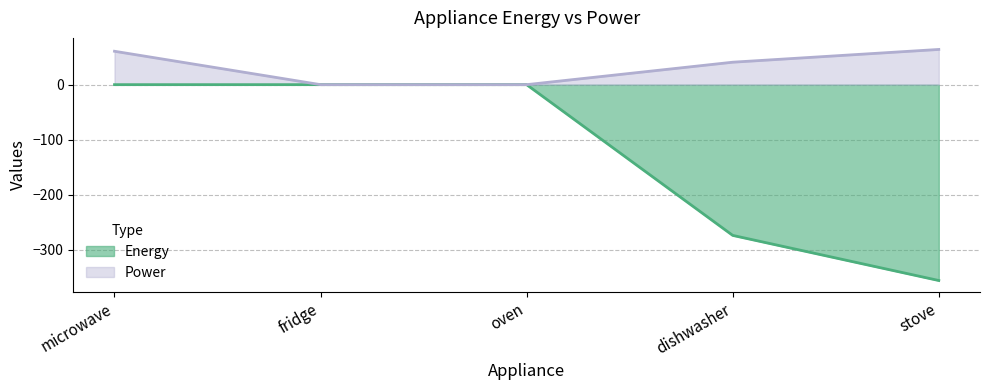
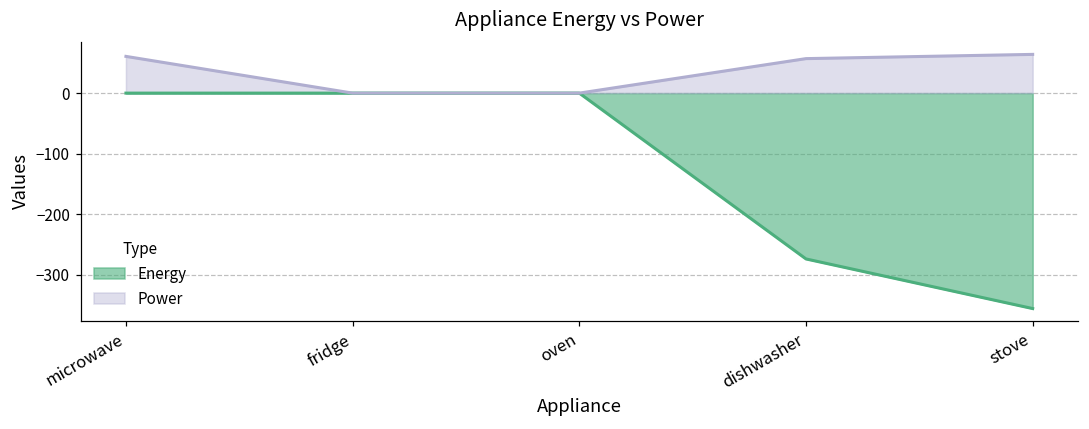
Power, dishwasher: 40 -> 60
